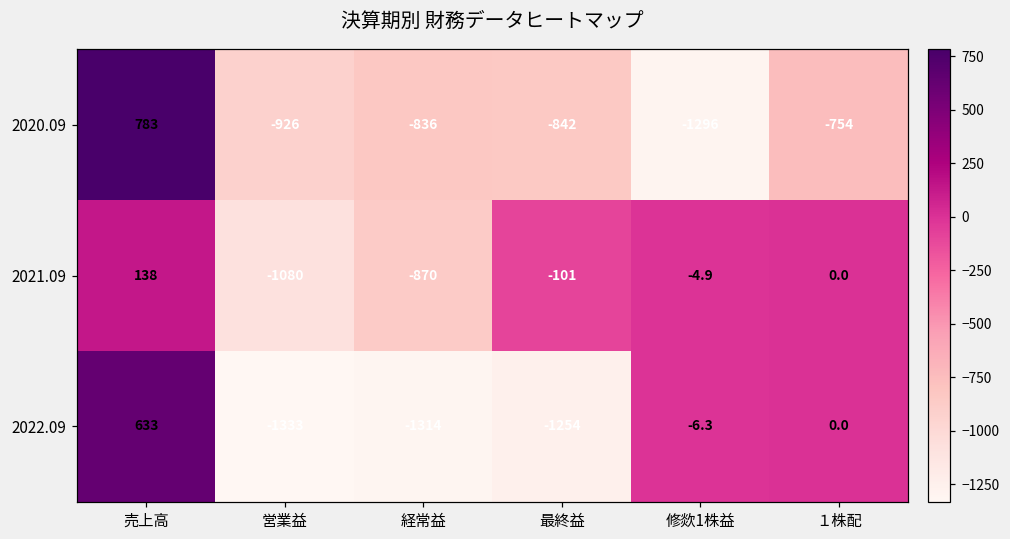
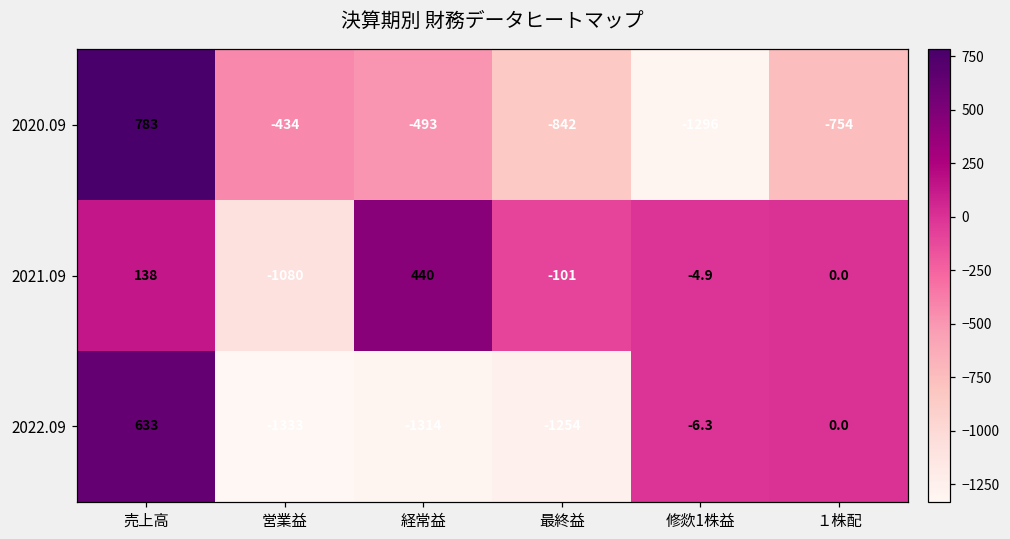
2020.09, 営業益: -926 -> -434
2020.09, 経常益: -836 -> -493
2021.09, 経常益: -870 -> 440
